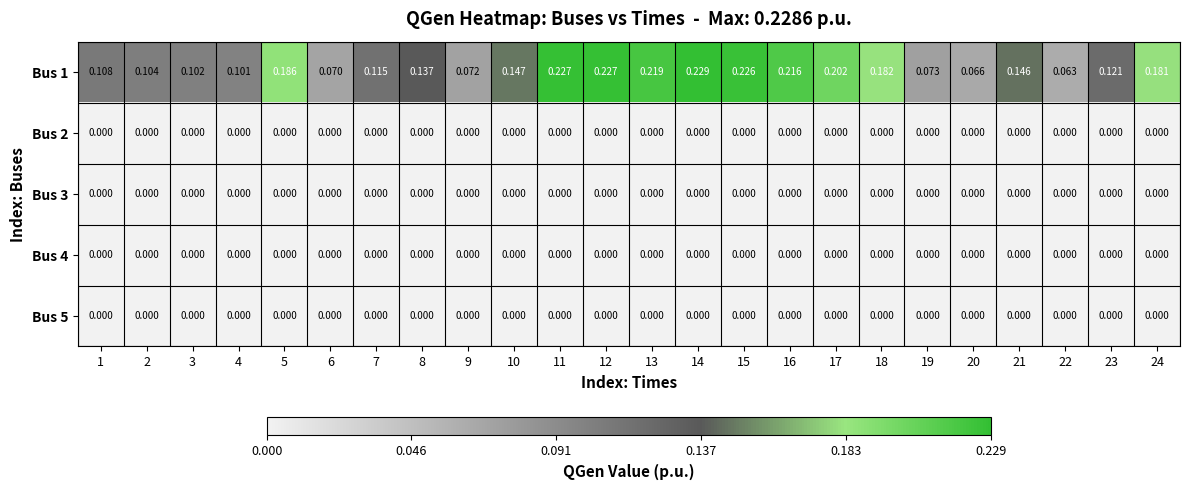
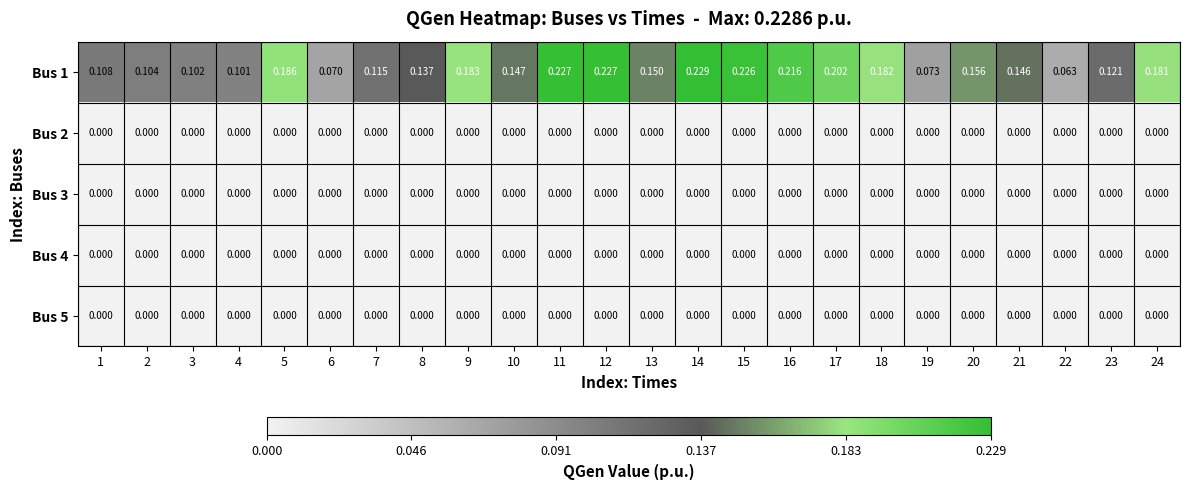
Bus 1, 9: 0.072 -> 0.183
Bus 1, 13: 0.219 -> 0.150
Bus 1, 20: 0.066 -> 0.156
